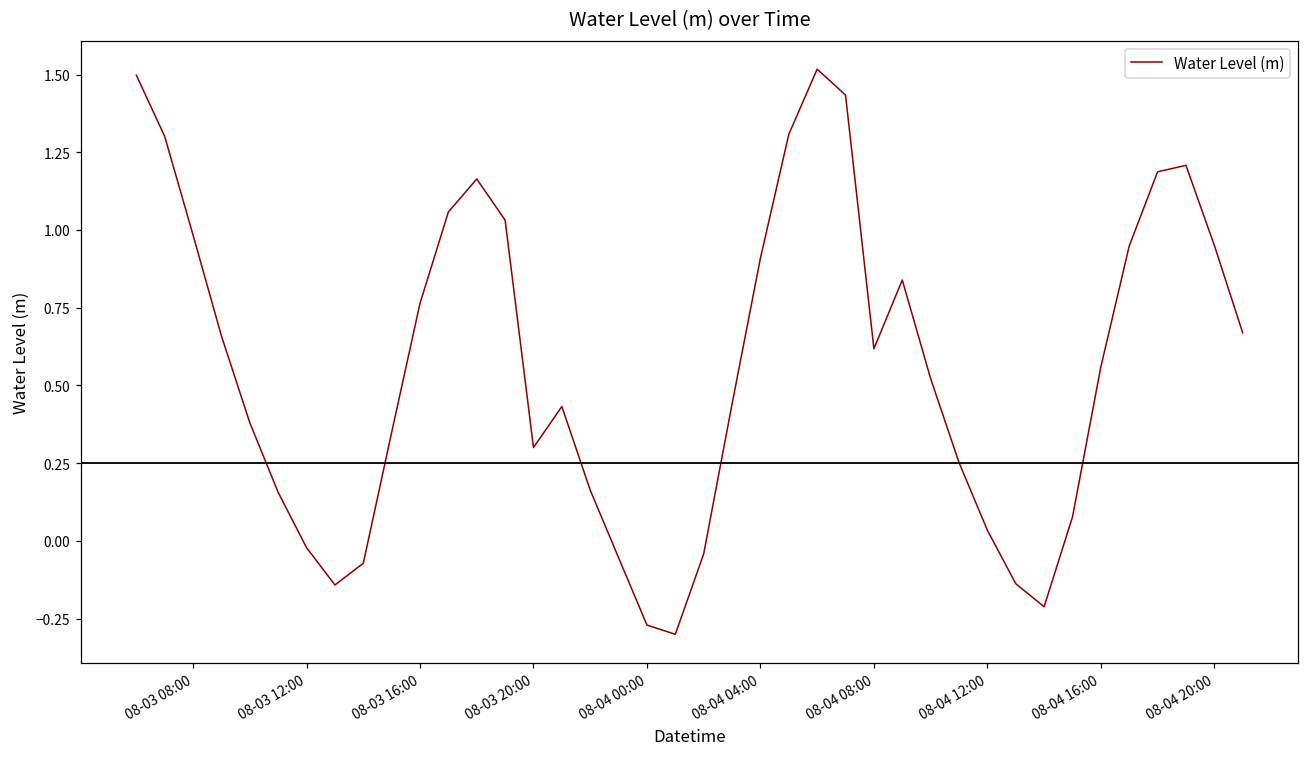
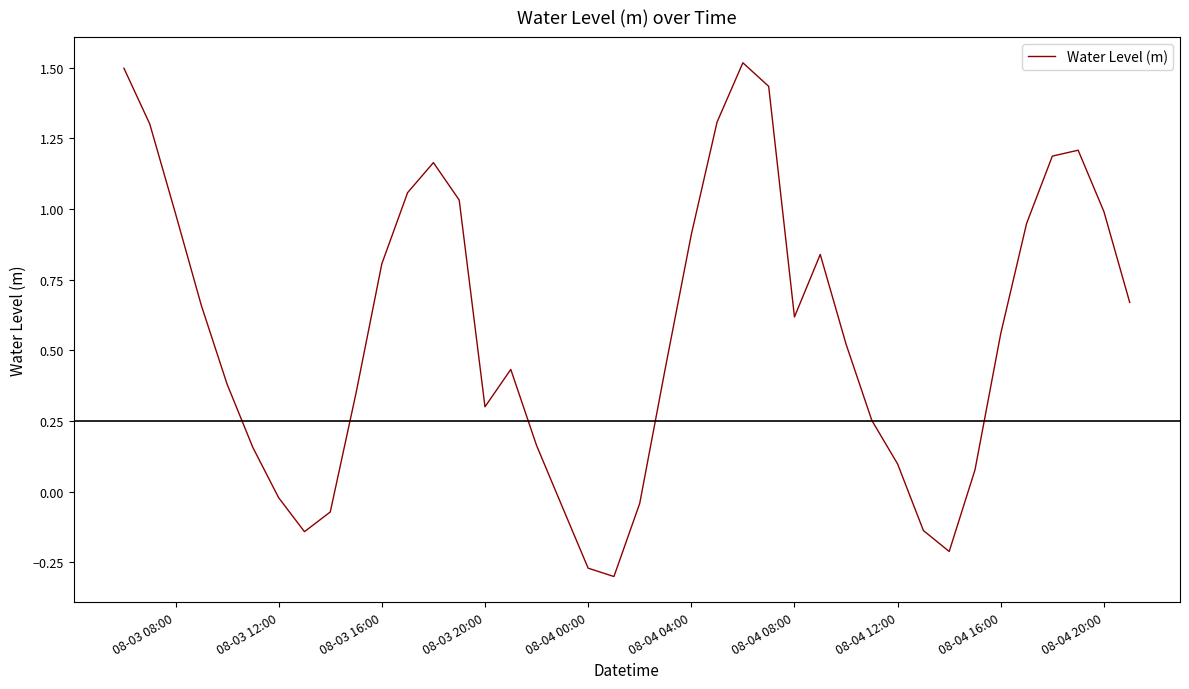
08-03 16:00: 0.76 -> 0.81
08-04 12:00: 0.03 -> 0.10
08-04 20:00: 0.95 -> 0.99
